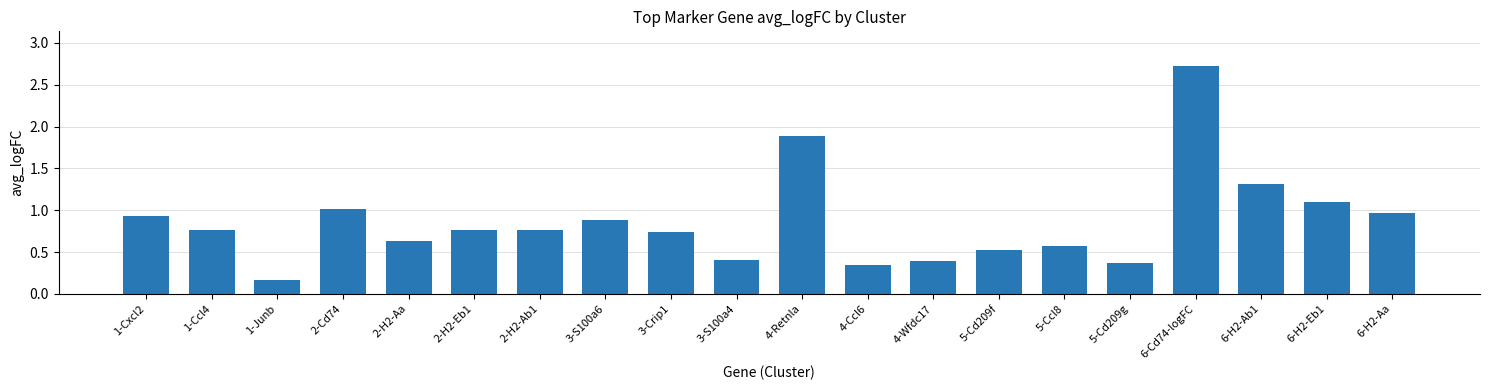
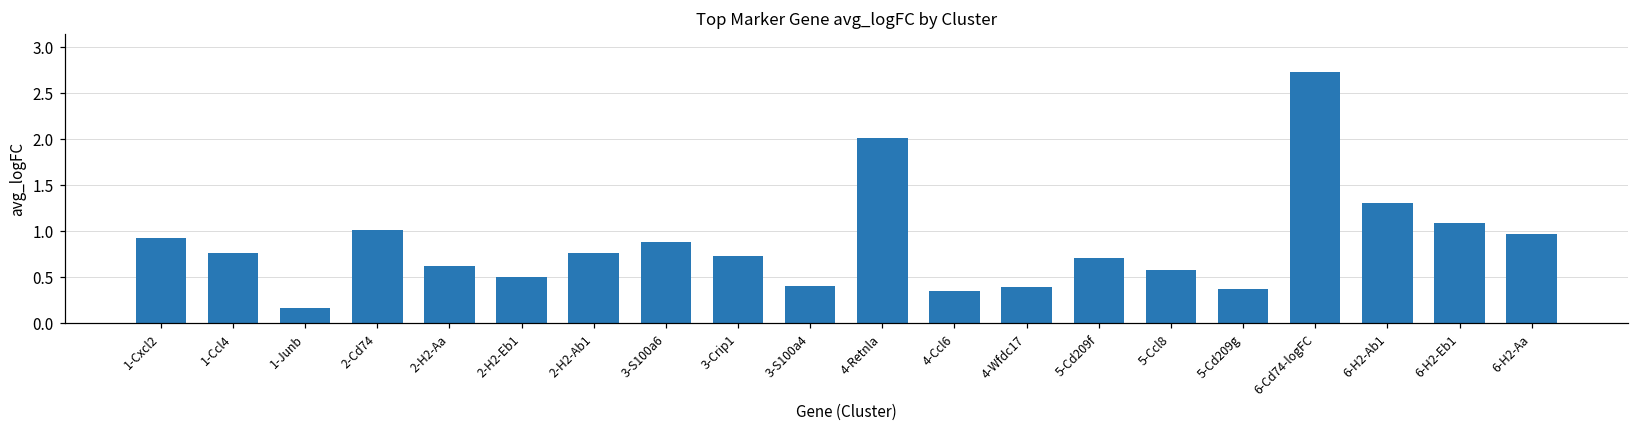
2-H2-Eb1: 0.8 -> 0.5
4-Retnla: 1.9 -> 2.0
5-Cd209f: 0.5 -> 0.7
